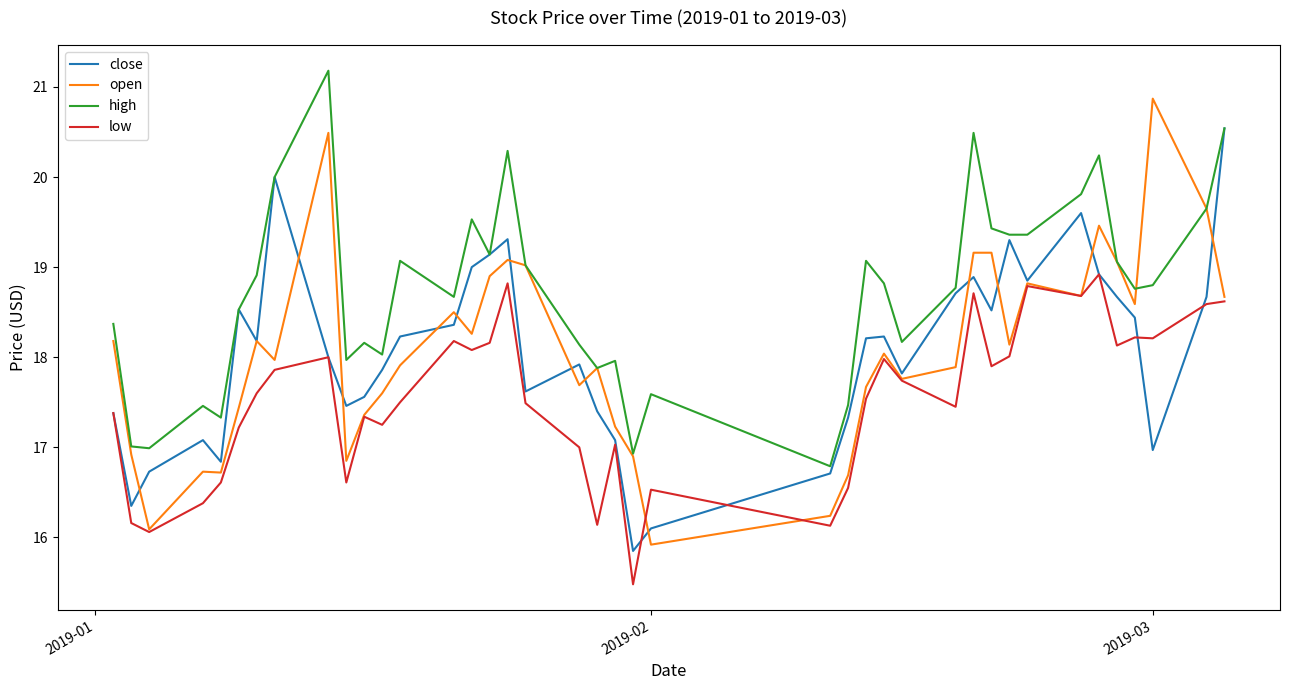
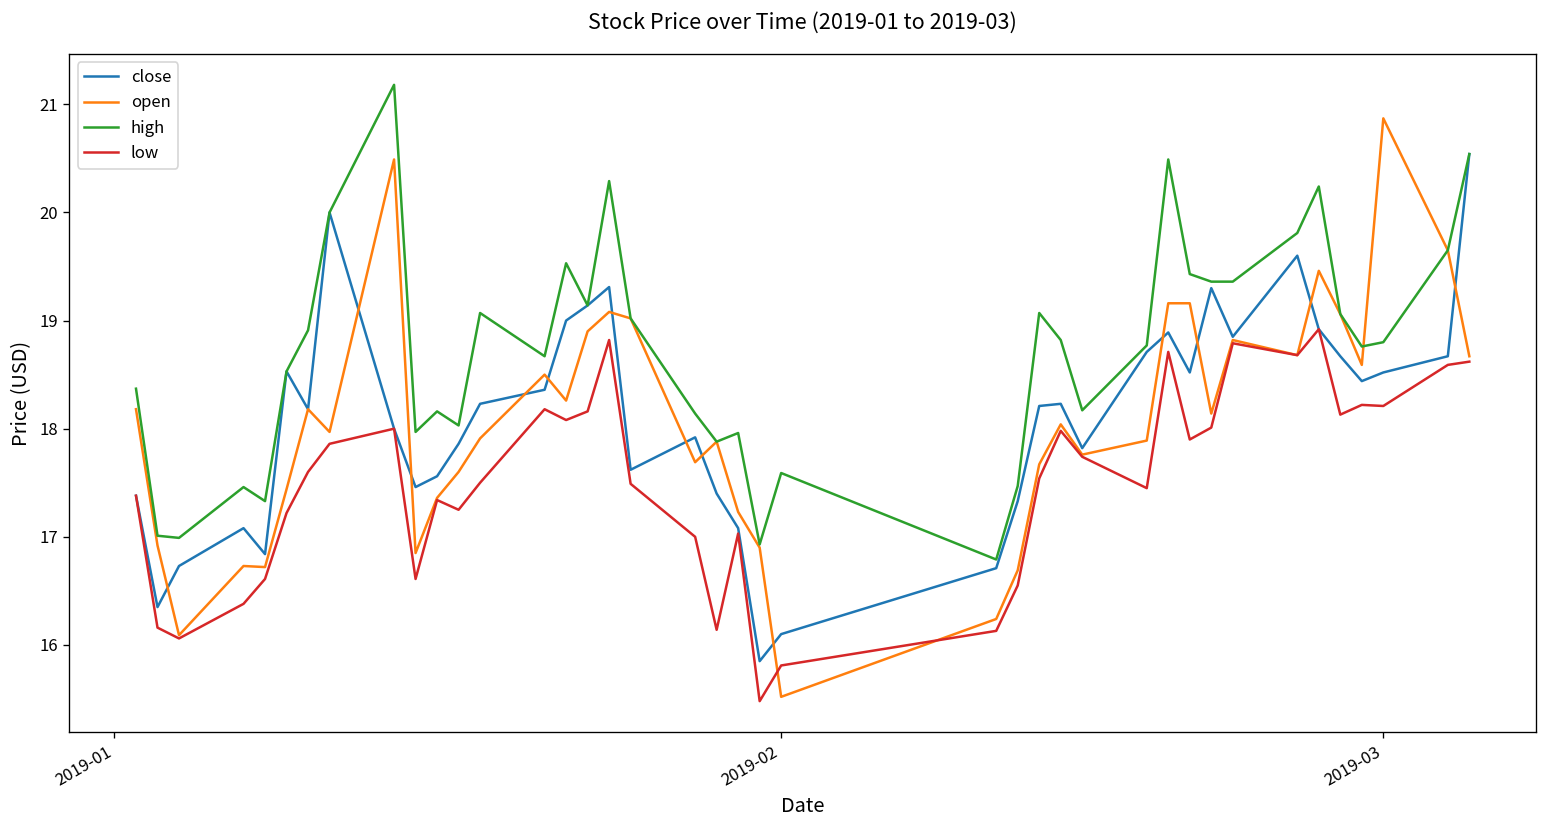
open, 2019-02: 15.9 -> 15.5
low, 2019-02: 16.5 -> 15.8
close, 2019-03: 17.0 -> 18.5
